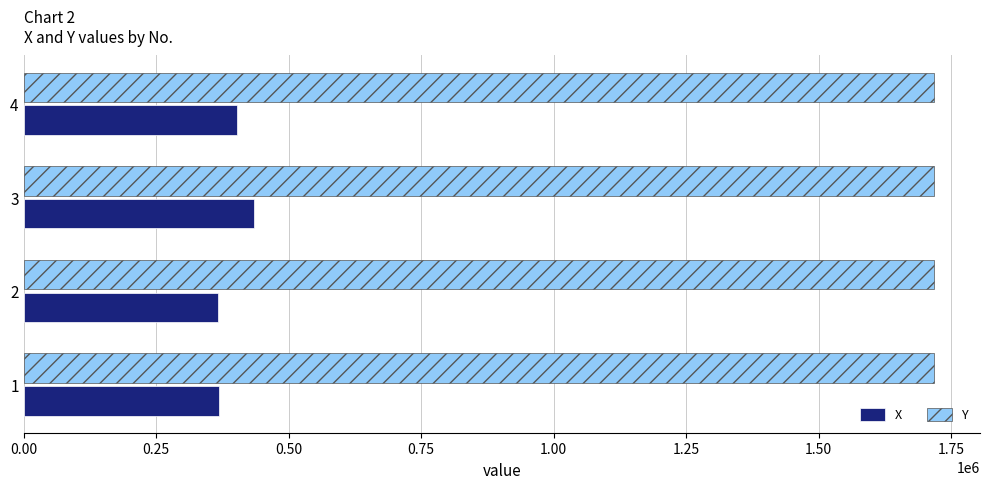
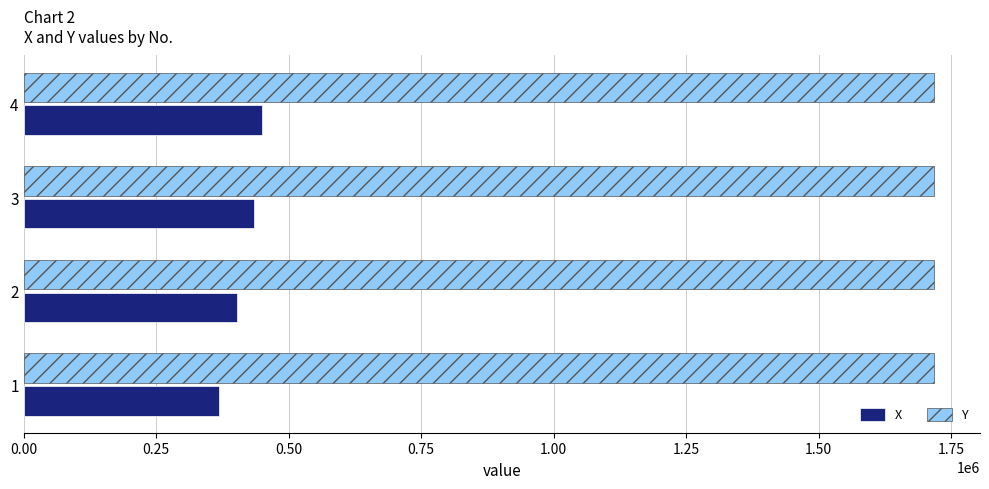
X, 4: 400000 -> 450000
X, 2: 370000 -> 400000
